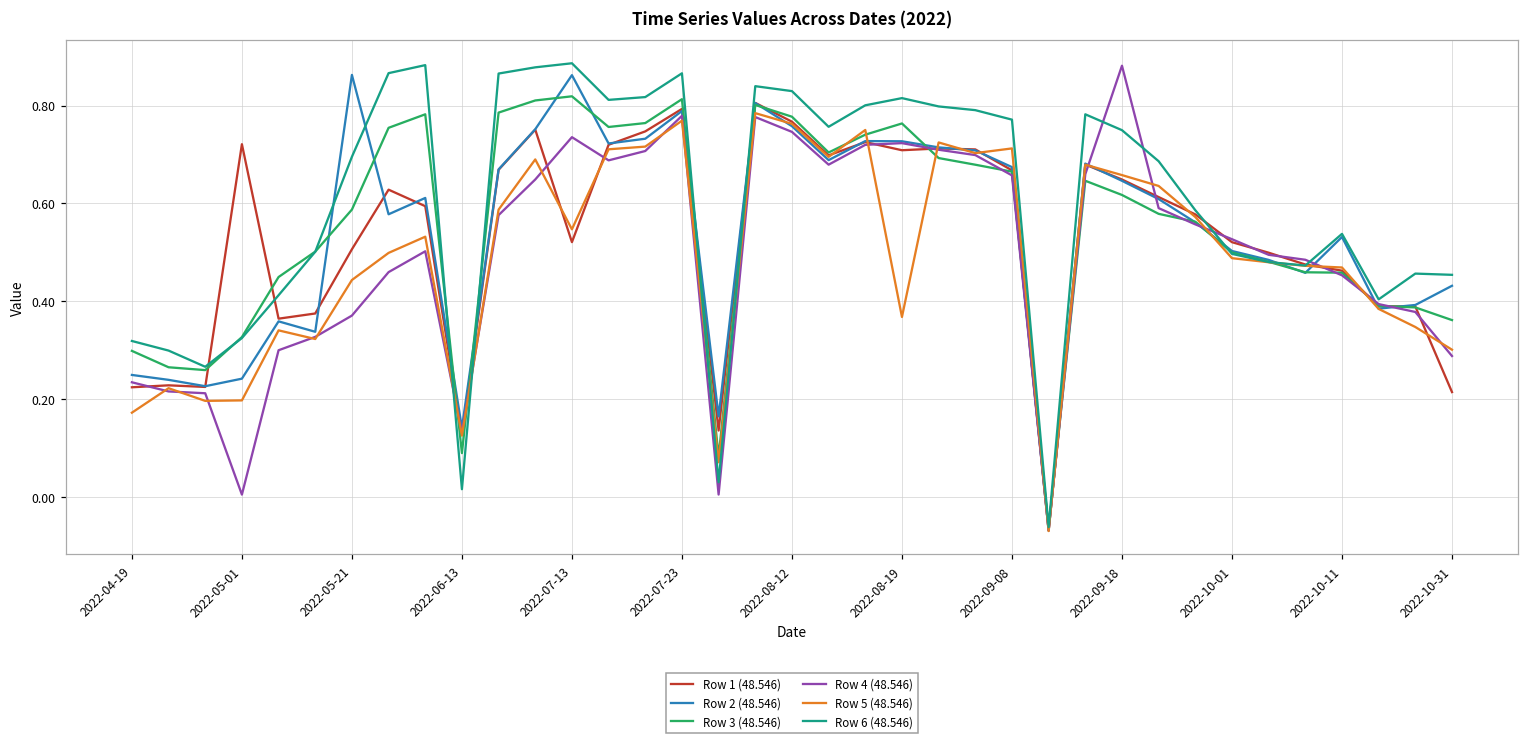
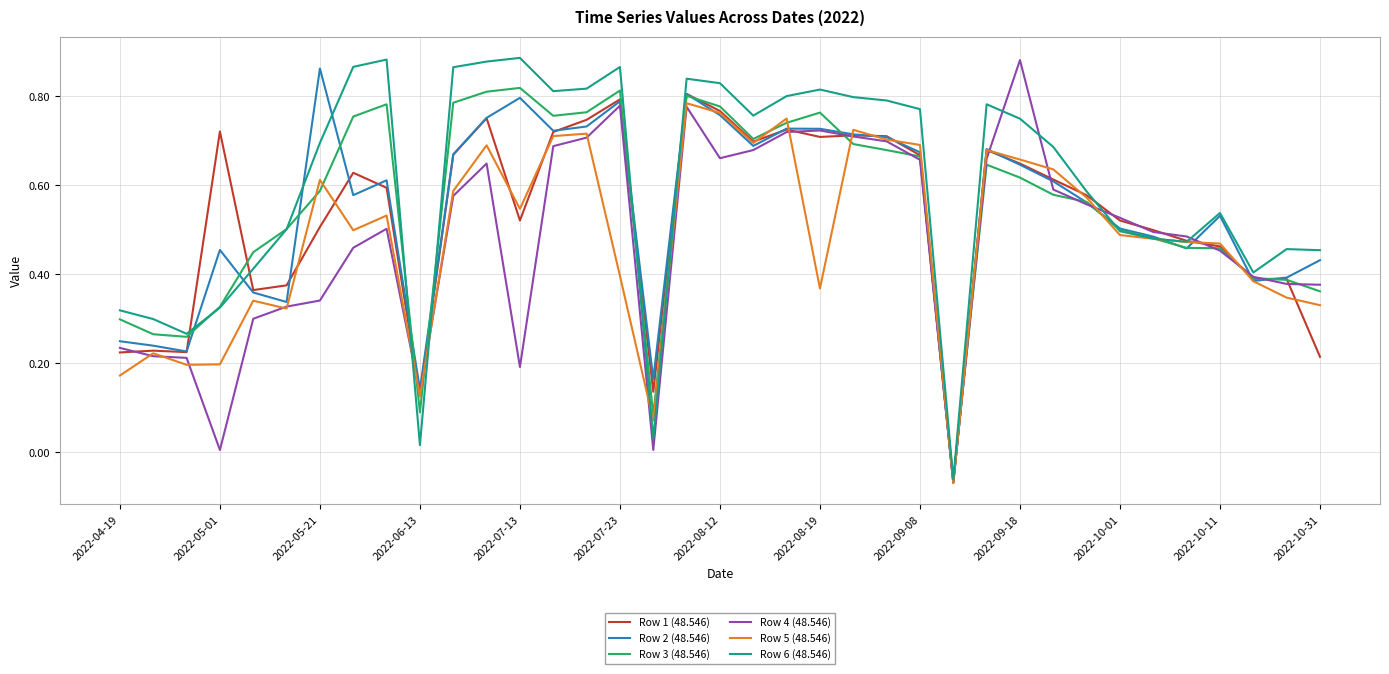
Row 2 (48.546), 2022-05-01: 0.24 -> 0.45
Row 4 (48.546), 2022-05-21: 0.37 -> 0.34
Row 5 (48.546), 2022-05-21: 0.44 -> 0.61
Row 2 (48.546), 2022-07-13: 0.86 -> 0.80
Row 4 (48.546), 2022-07-13: 0.74 -> 0.19
Row 5 (48.546), 2022-07-23: 0.77 -> 0.40
Row 4 (48.546), 2022-08-12: 0.75 -> 0.66
Row 5 (48.546), 2022-09-08: 0.71 -> 0.69
Row 4 (48.546), 2022-10-31: 0.29 -> 0.38
Row 5 (48.546), 2022-10-31: 0.30 -> 0.33
